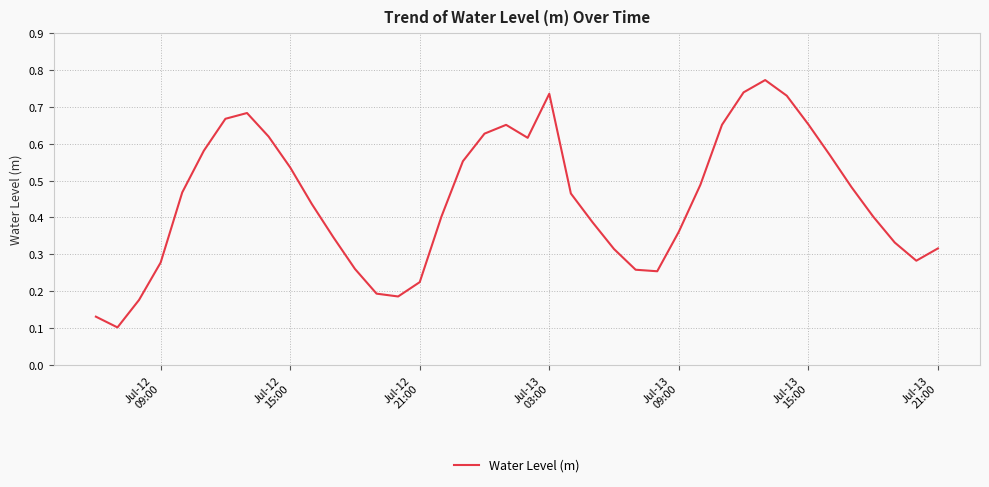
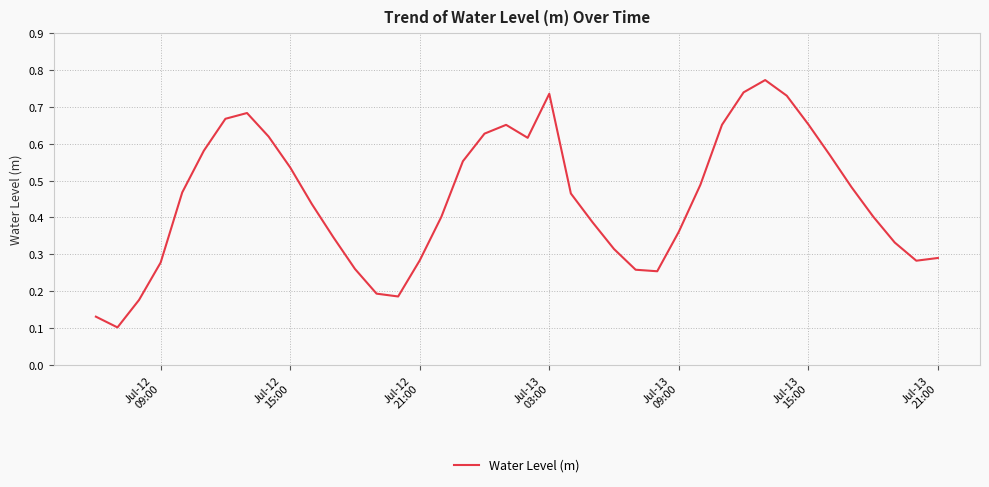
Jul-12 21:00: 0.22 -> 0.28
Jul-13 21:00: 0.32 -> 0.29
